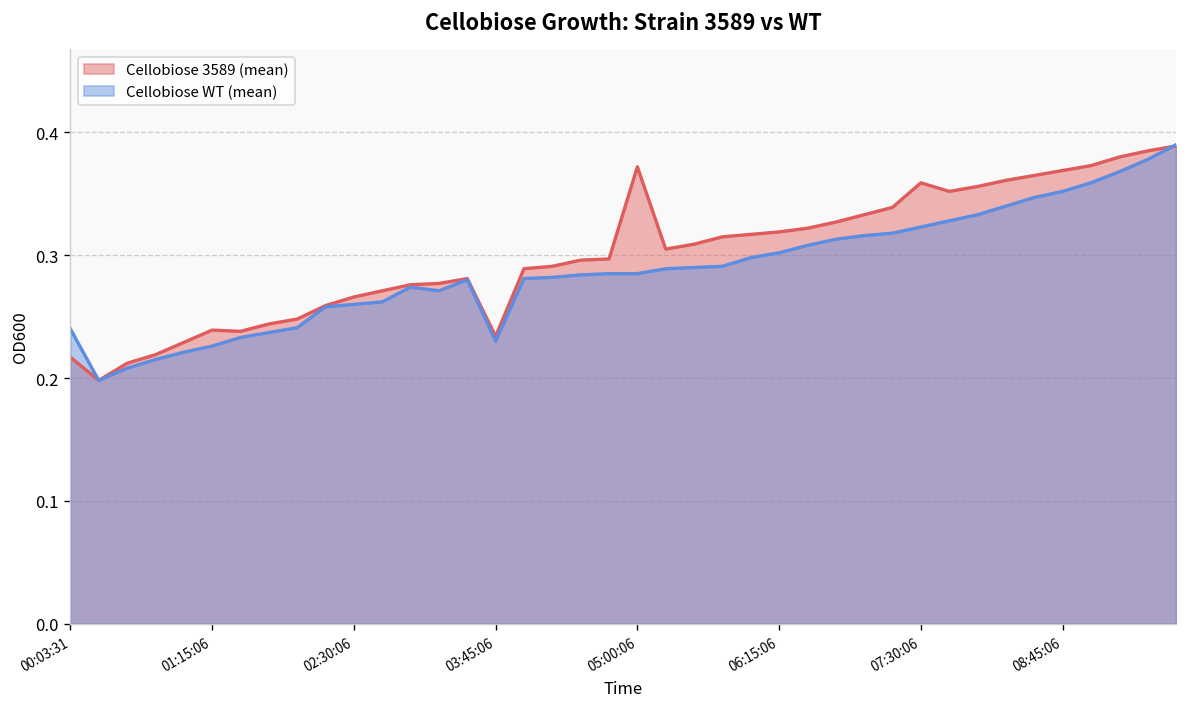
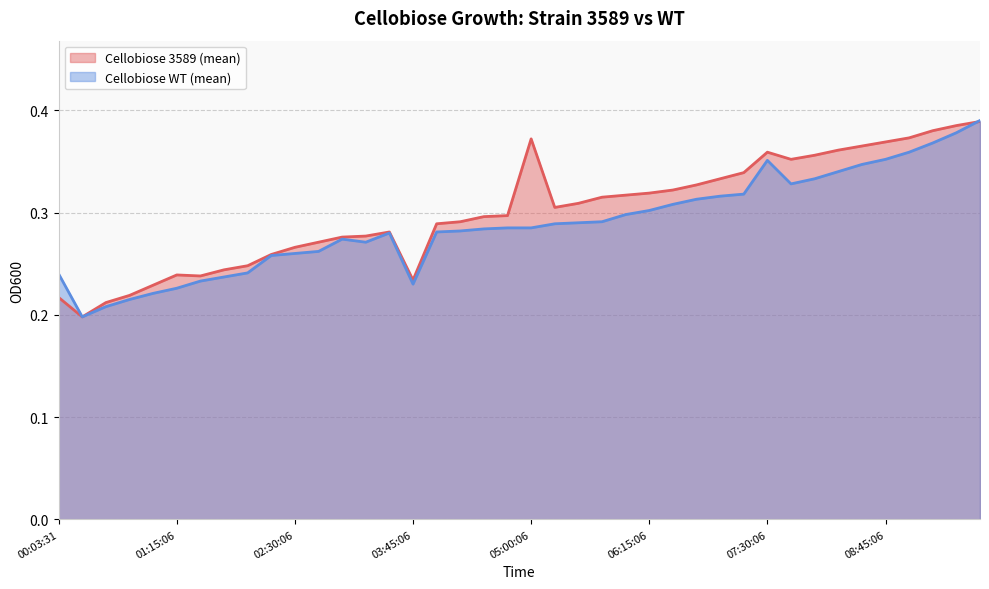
Cellobiose WT (mean), 07:30:06: 0.323 -> 0.351
